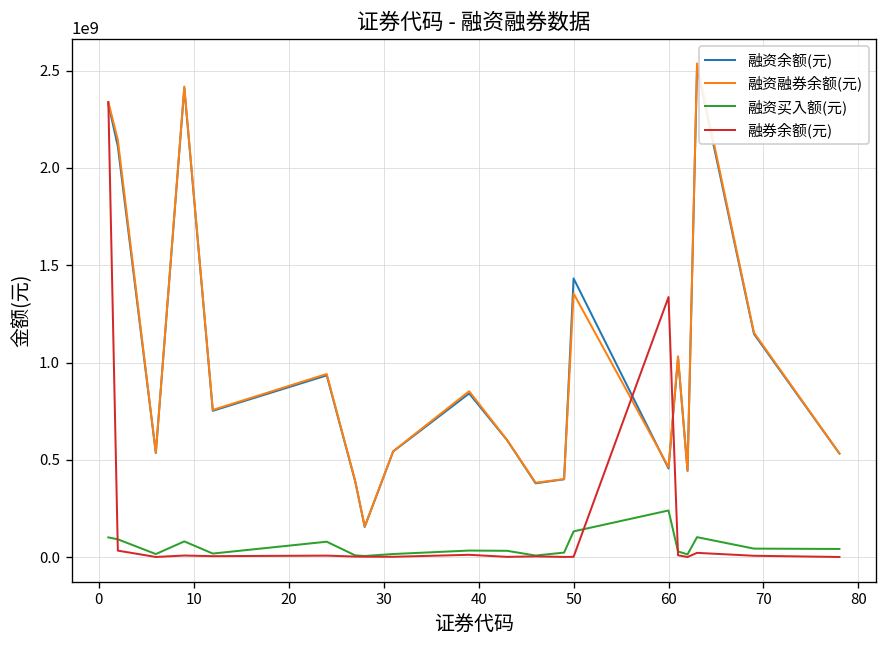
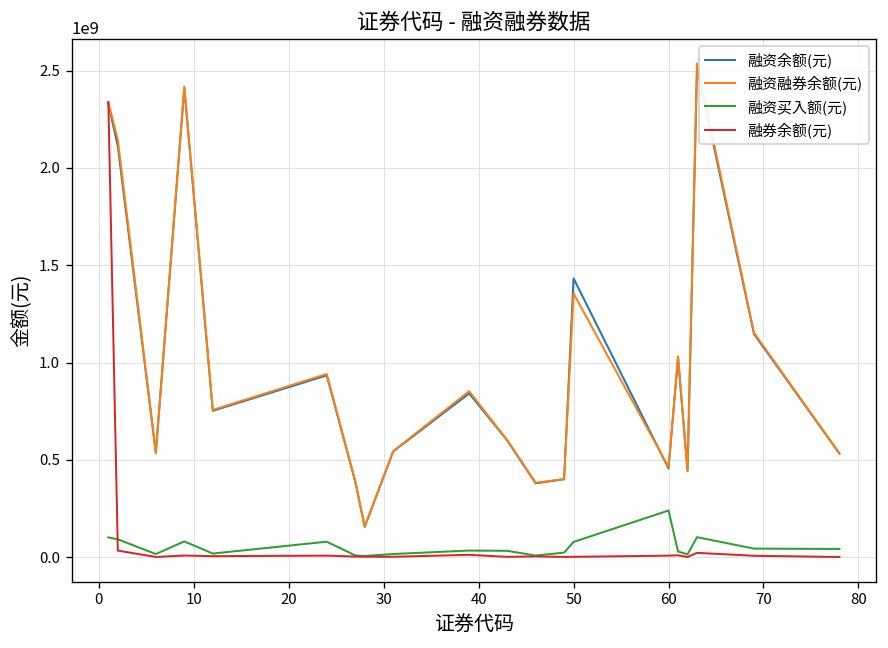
融资买入额(元), 50: 130000000 -> 80000000
融券余额(元), 60: 1340000000 -> 10000000
